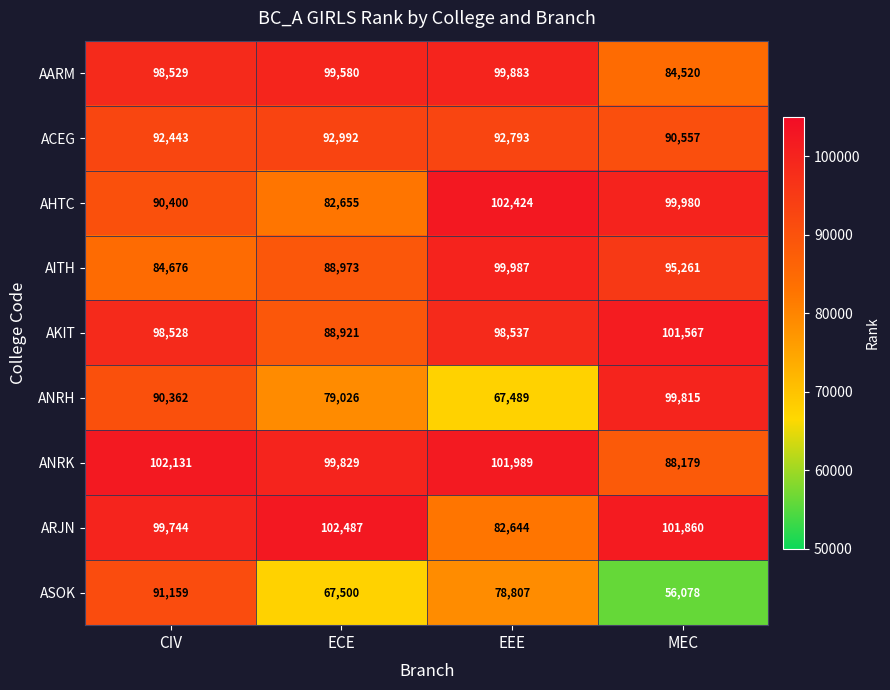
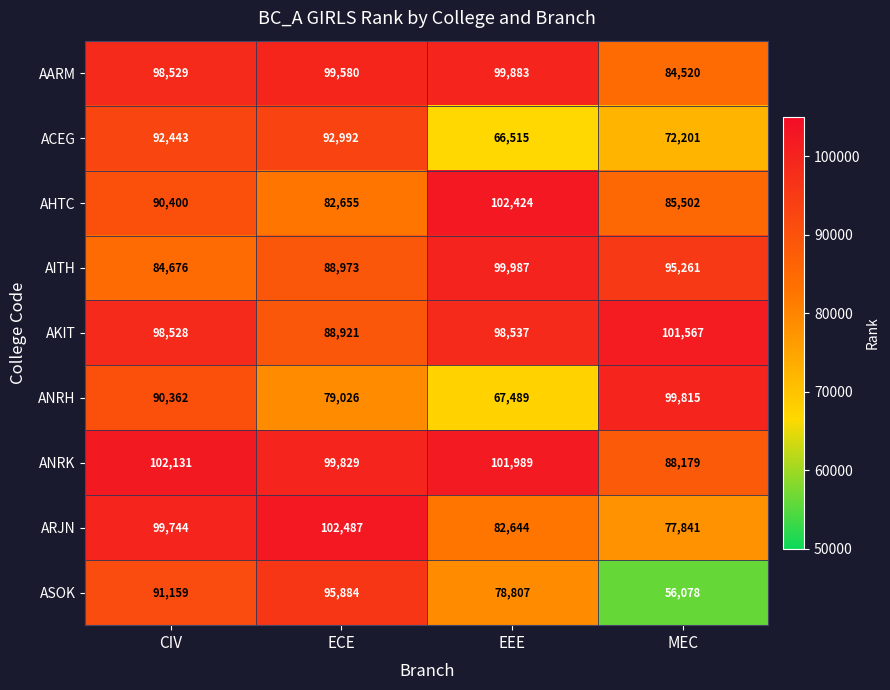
ACEG, EEE: 92,793 -> 66,515
ACEG, MEC: 90,557 -> 72,201
AHTC, MEC: 99,980 -> 85,502
ARJN, MEC: 101,860 -> 77,841
ASOK, ECE: 67,500 -> 95,884
